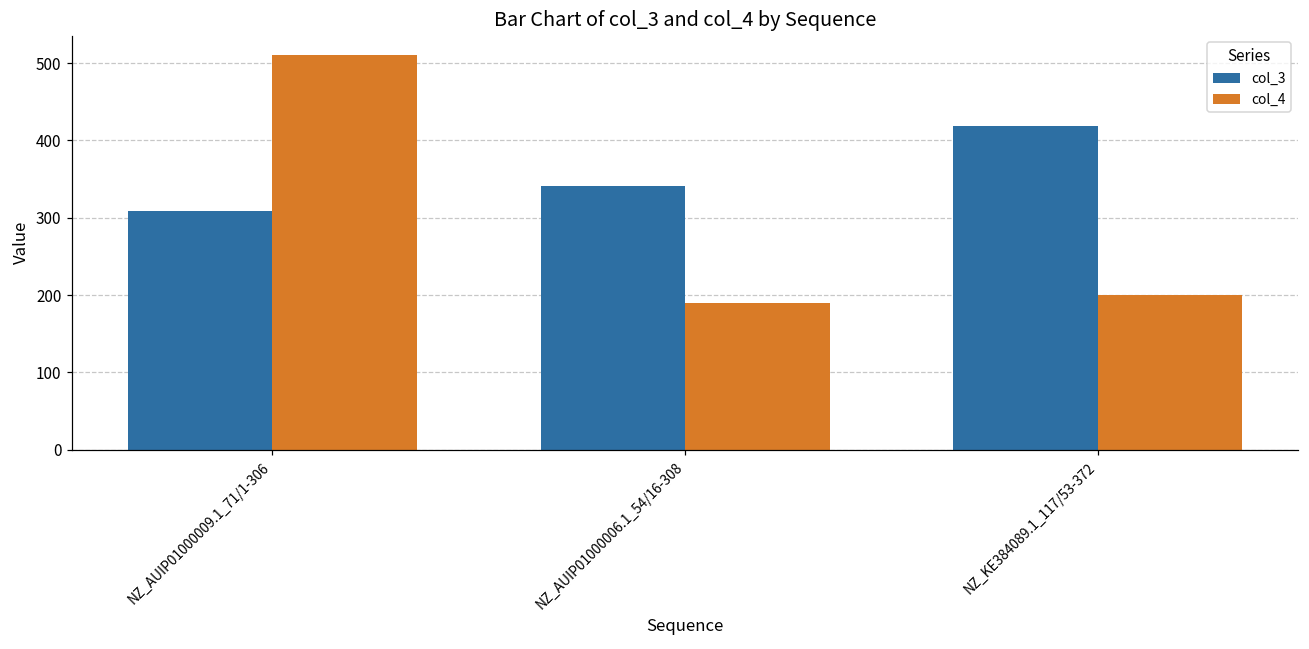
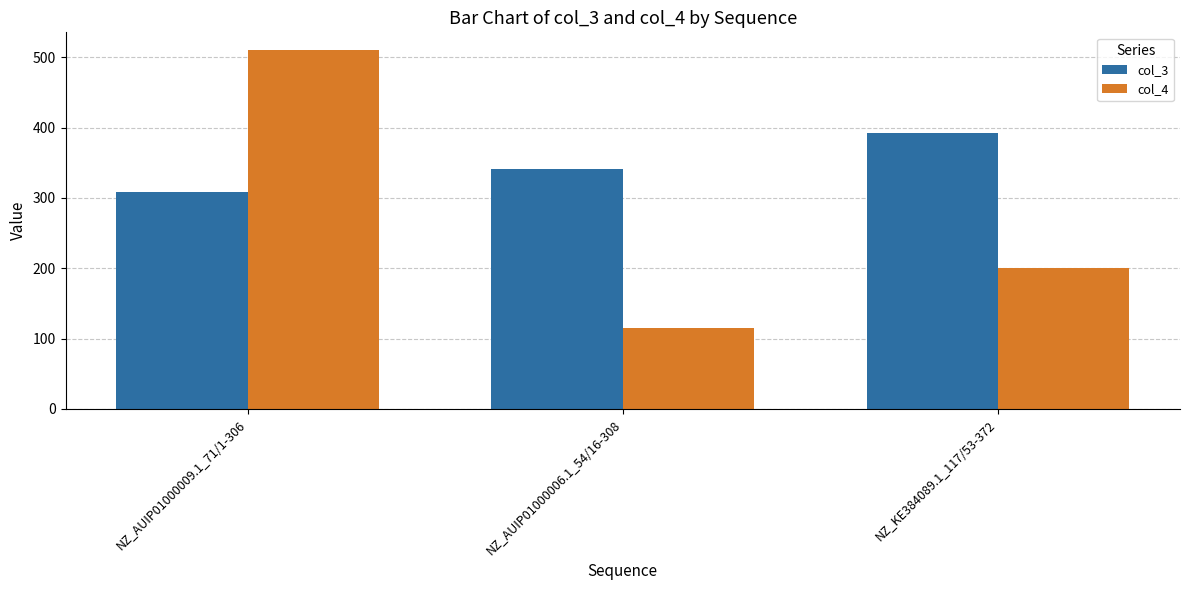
col_4, NZ_AUIP01000006.1_54/16-308: 190 -> 110
col_3, NZ_KE384089.1_117/53-372: 420 -> 390
